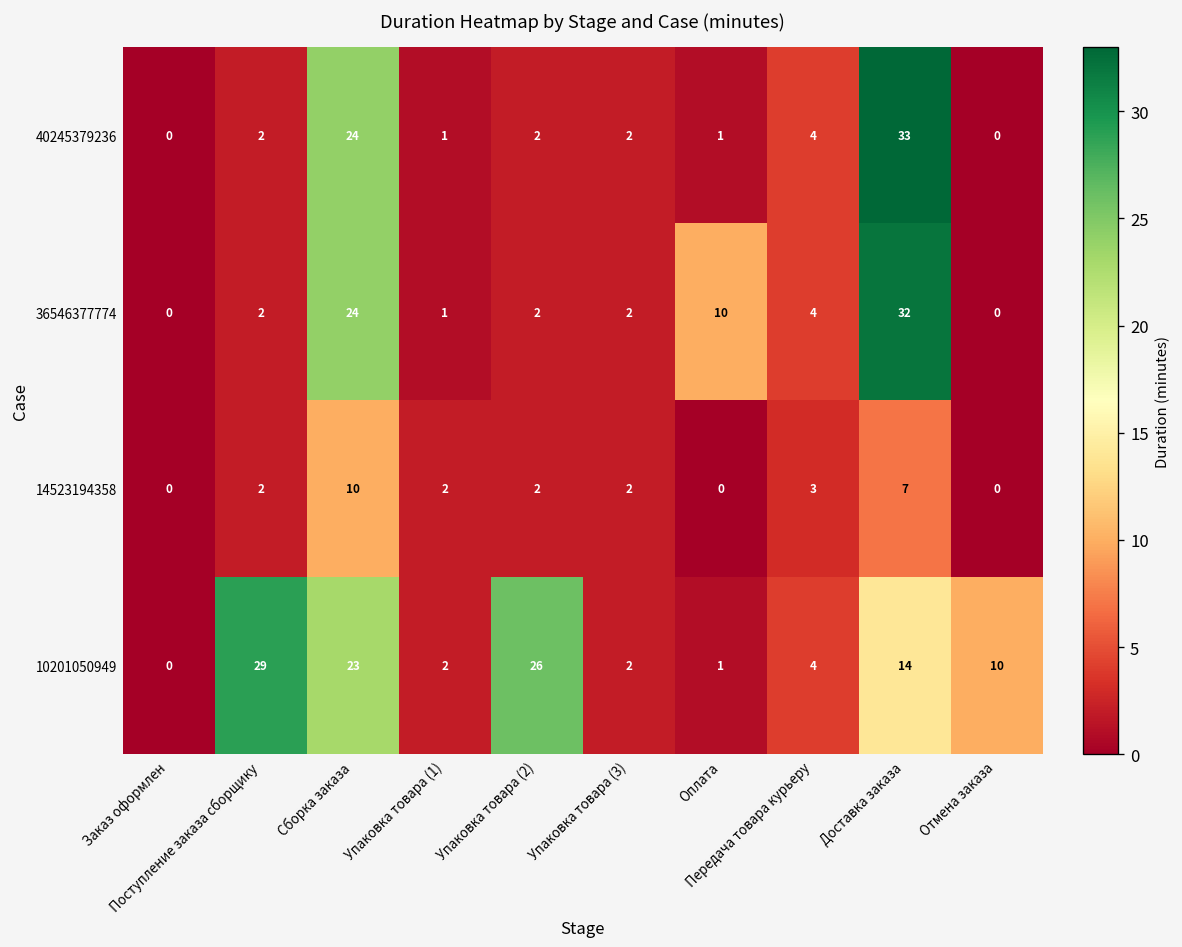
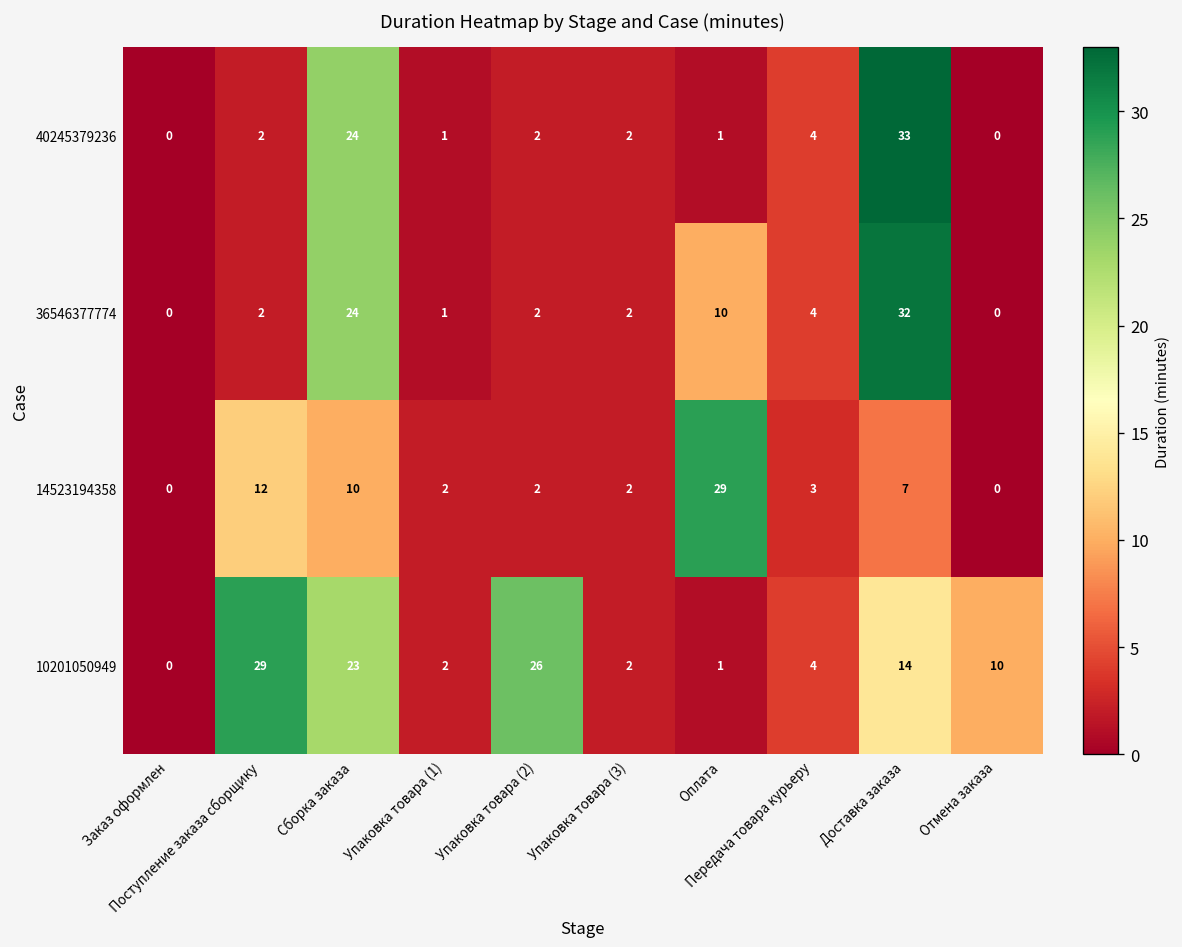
14523194358, Поступление заказа сборщику: 2 -> 12
14523194358, Оплата: 0 -> 29
